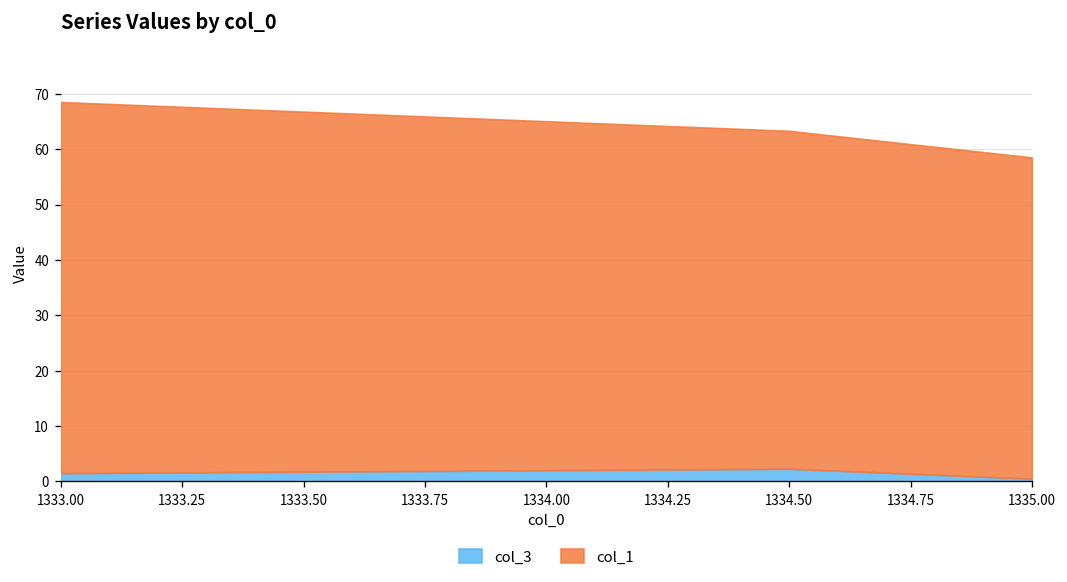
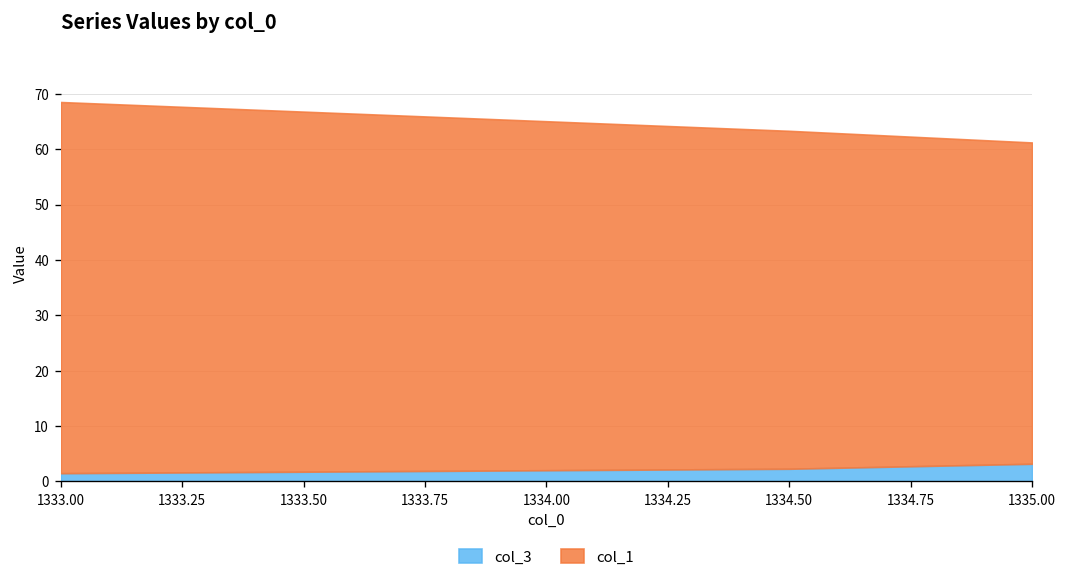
col_3, 1335.00: 1 -> 3
